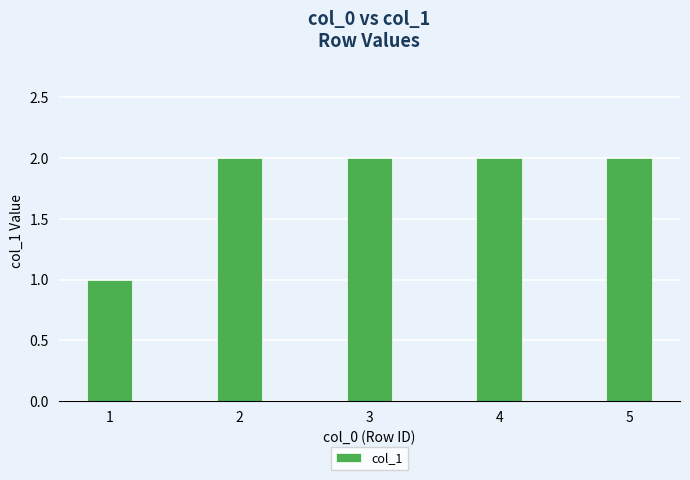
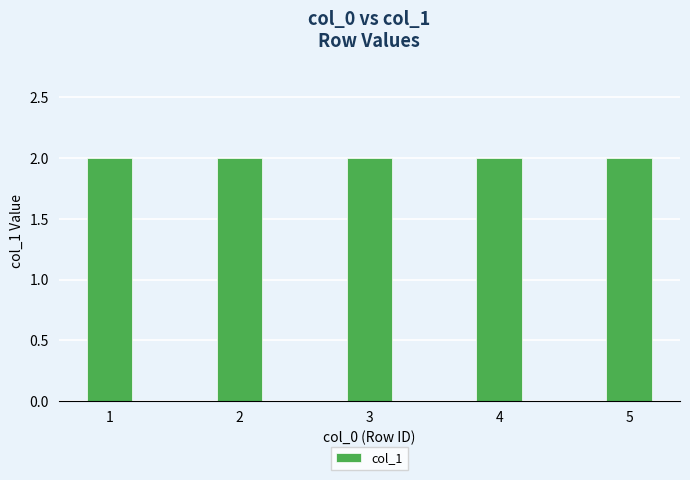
1: 1 -> 2
